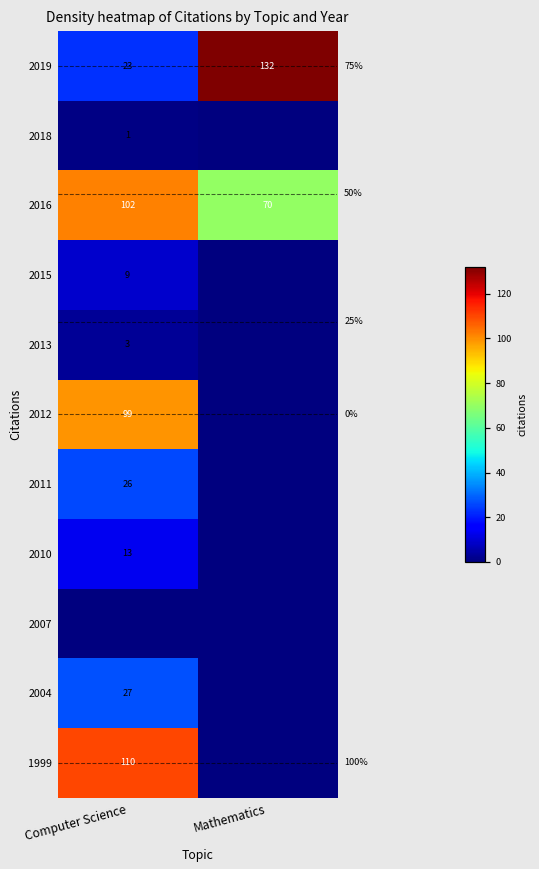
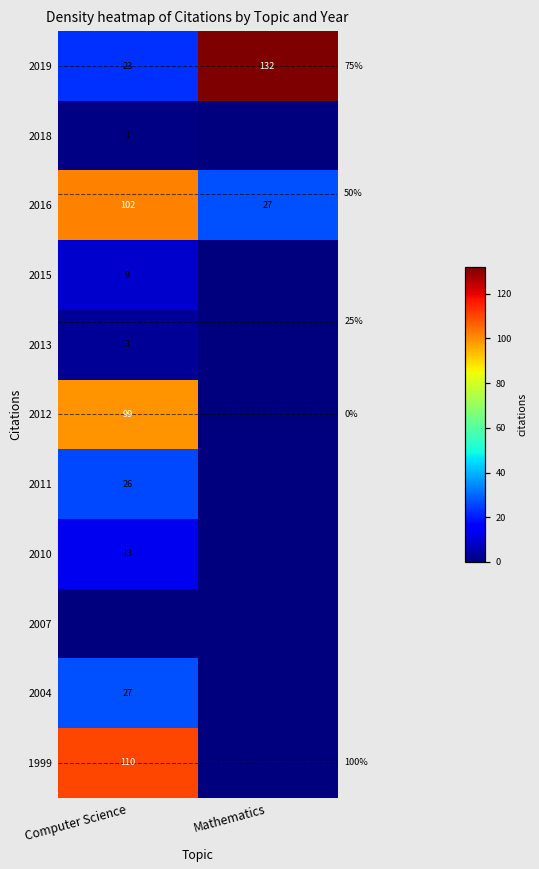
2016, Mathematics: 70 -> 27
